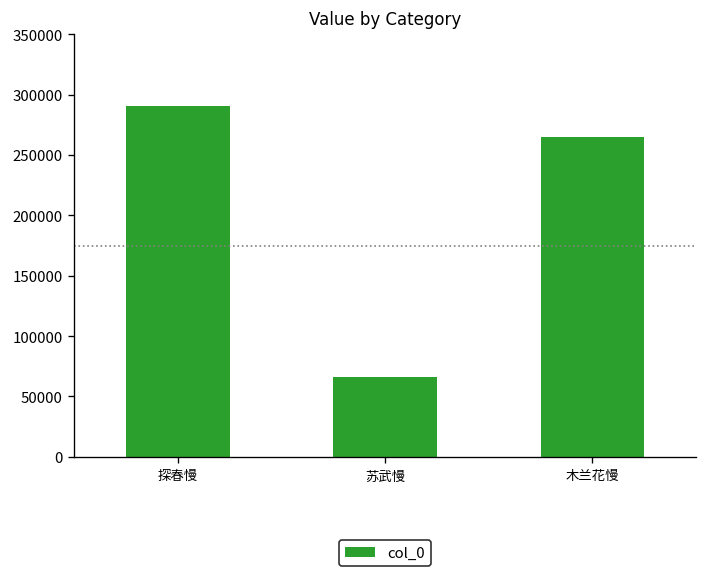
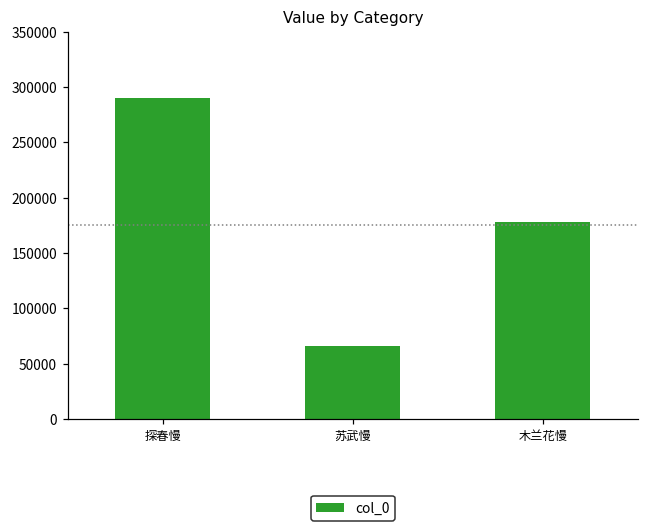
木兰花慢: 265000 -> 178000
